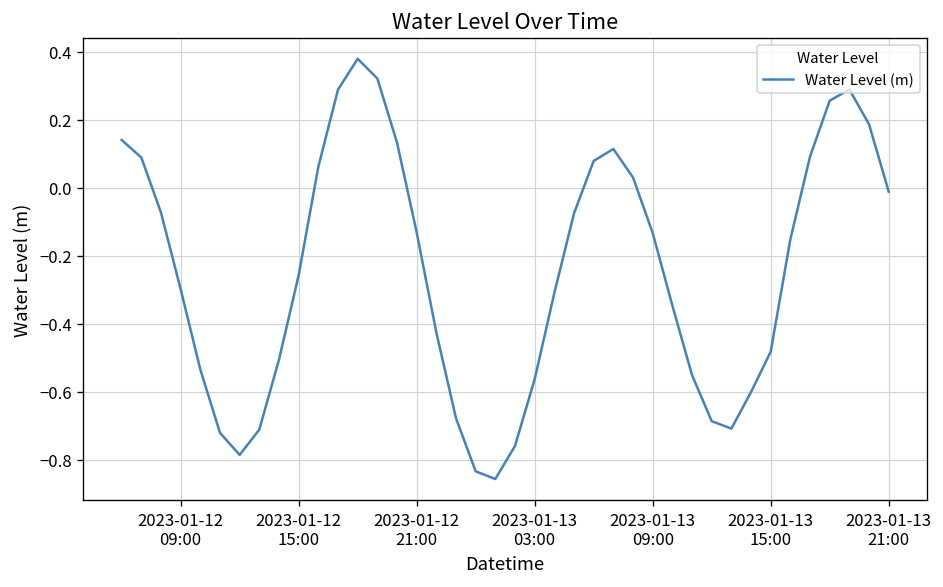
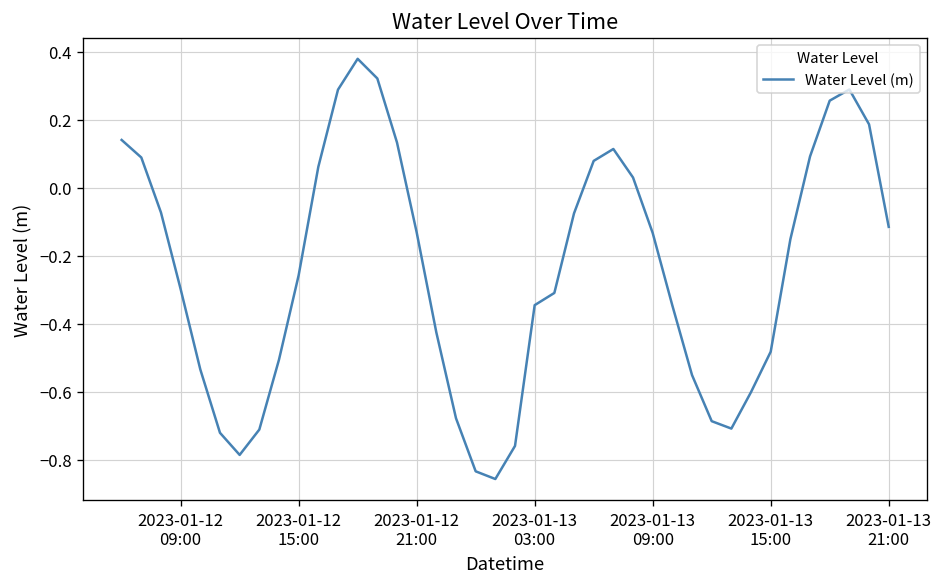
2023-01-13 03:00: -0.56 -> -0.34
2023-01-13 21:00: -0.01 -> -0.11
